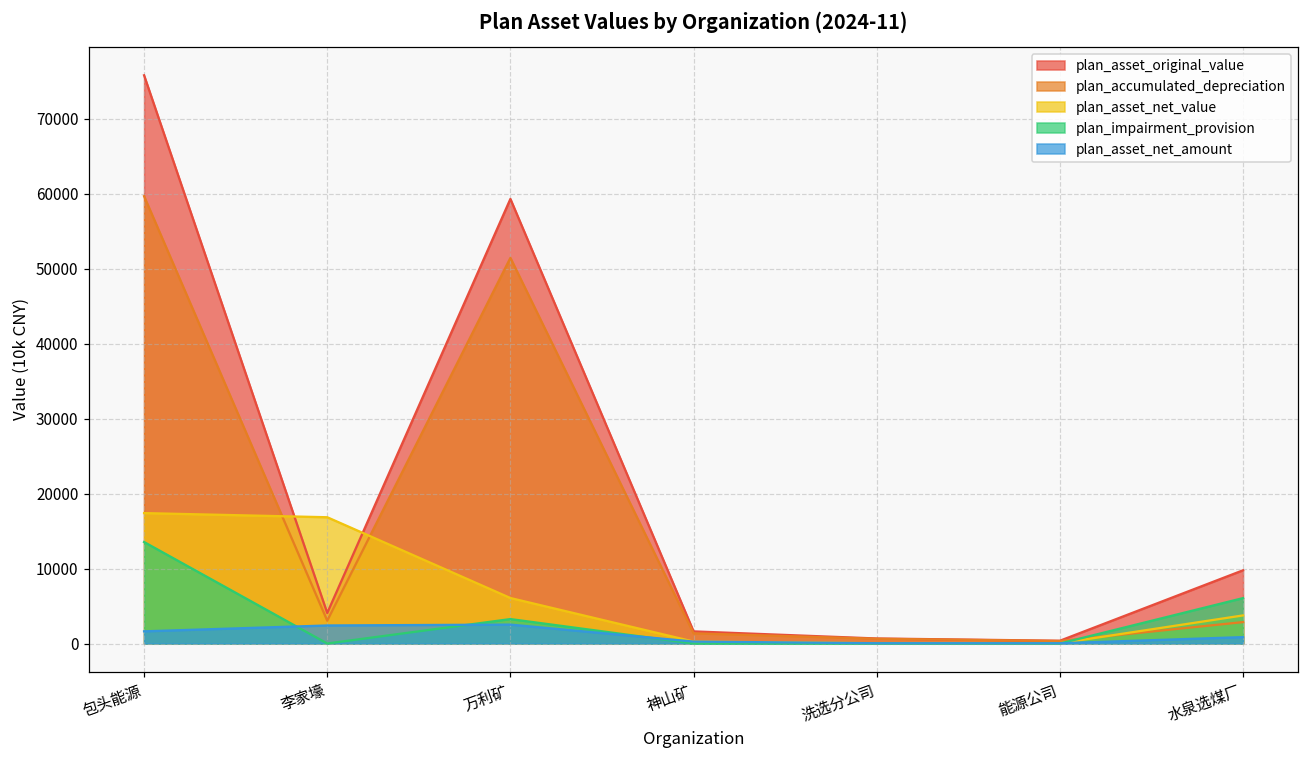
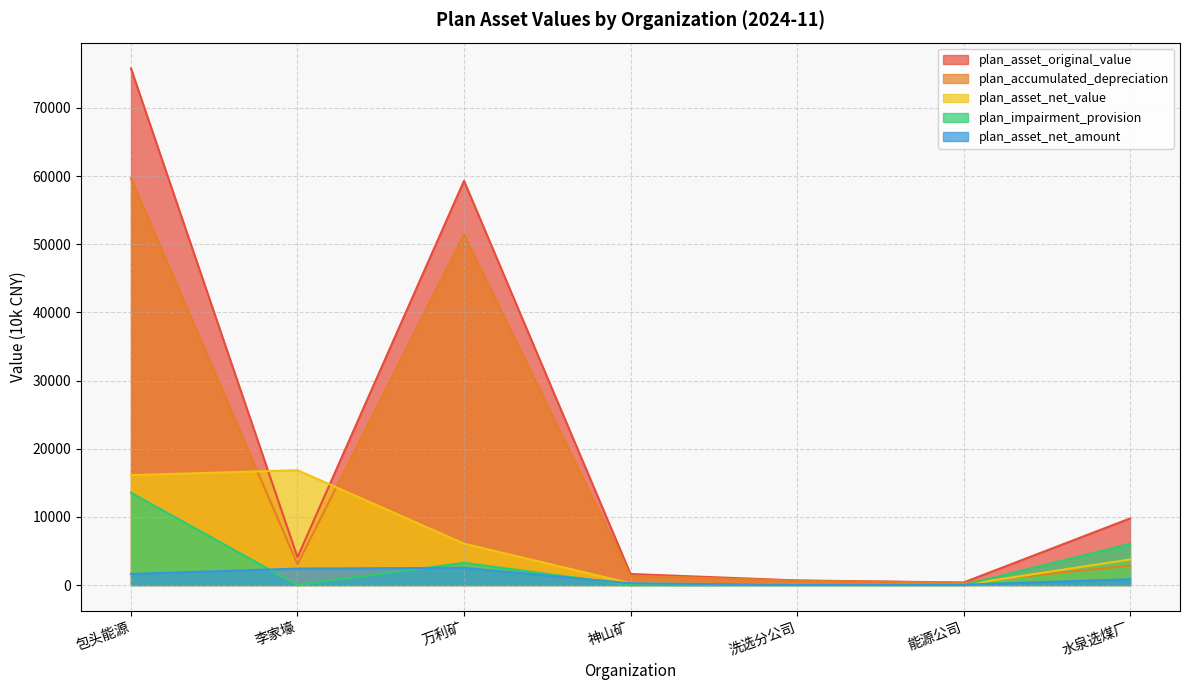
plan_asset_net_value, 包头能源: 17000 -> 16000
